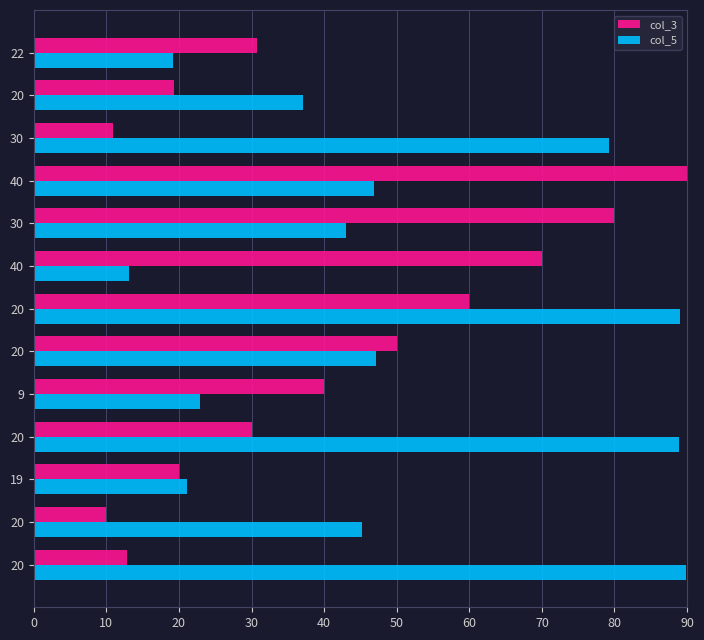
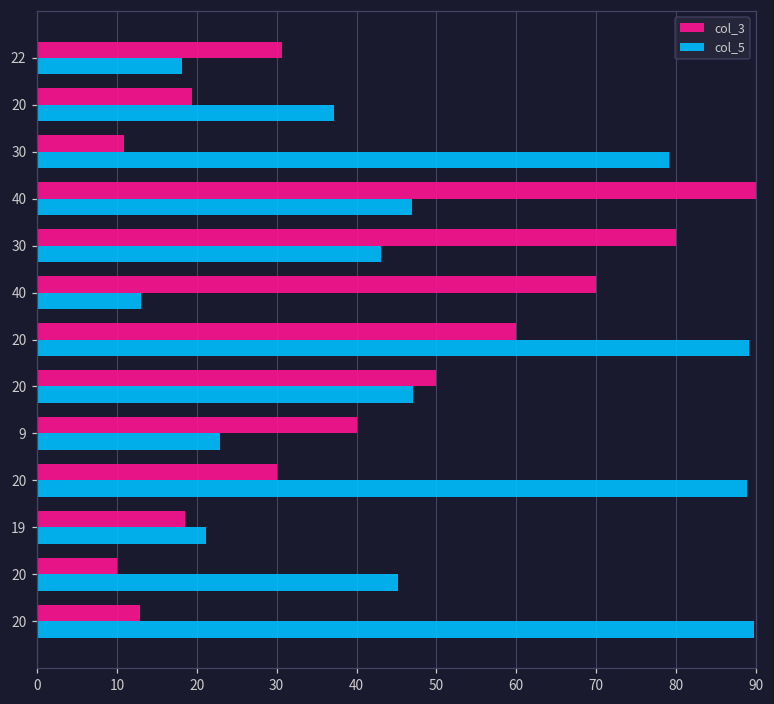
col_5, 22: 19 -> 18
col_3, 19: 20 -> 18
